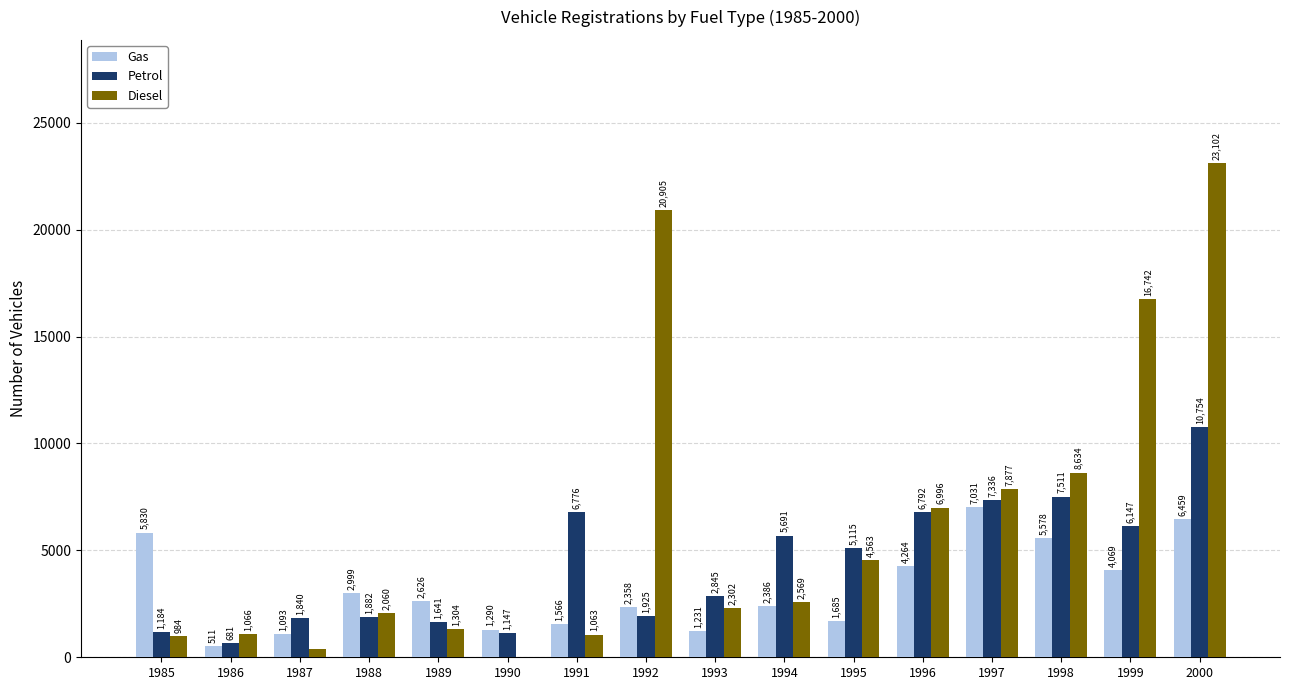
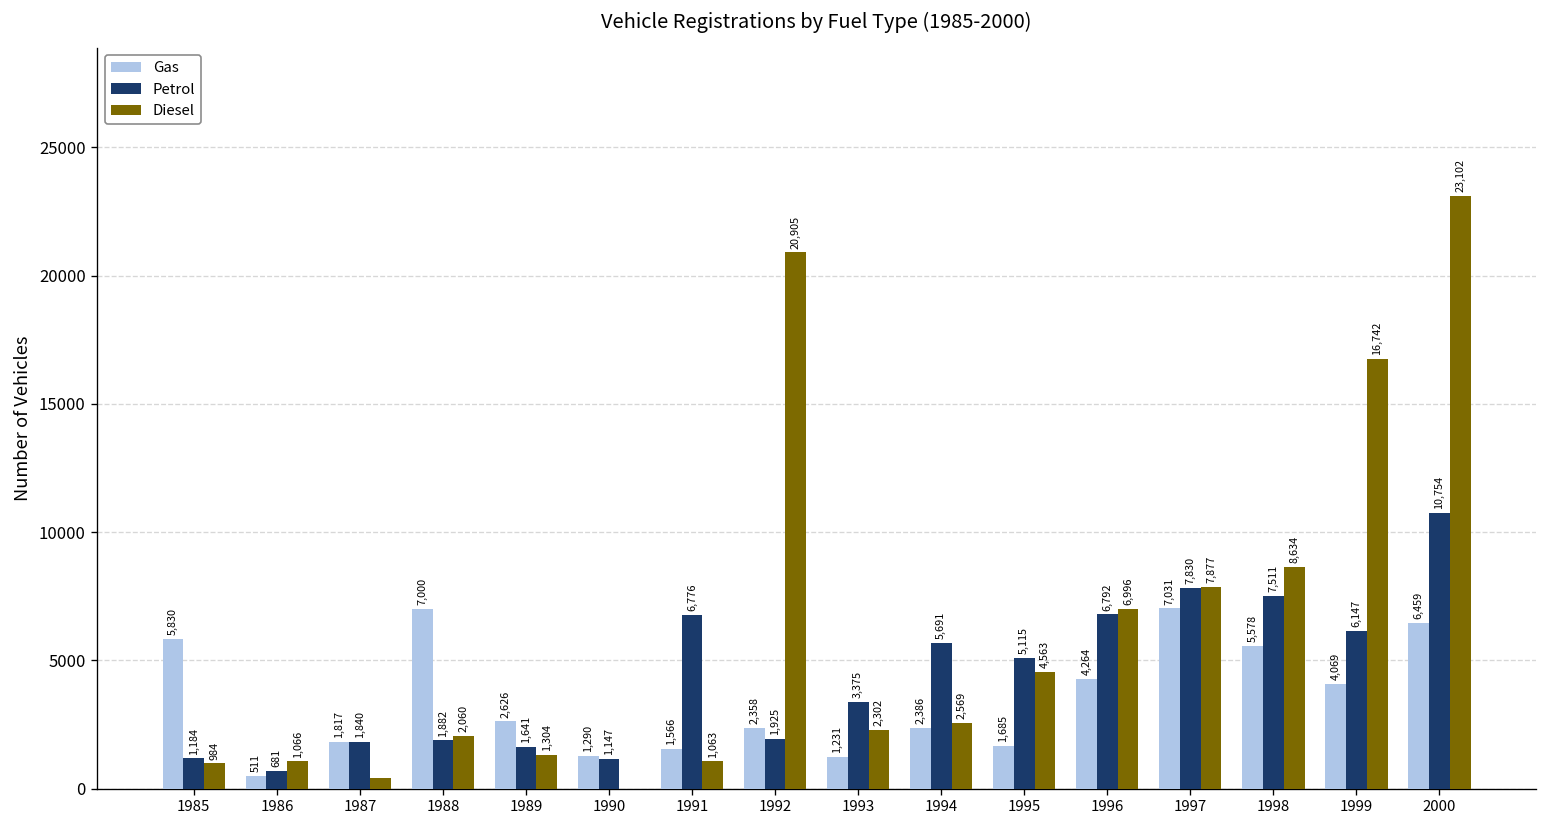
Gas, 1987: 1,093 -> 1,817
Gas, 1988: 2,999 -> 7,000
Petrol, 1993: 2,845 -> 3,375
Petrol, 1997: 7,336 -> 7,830
